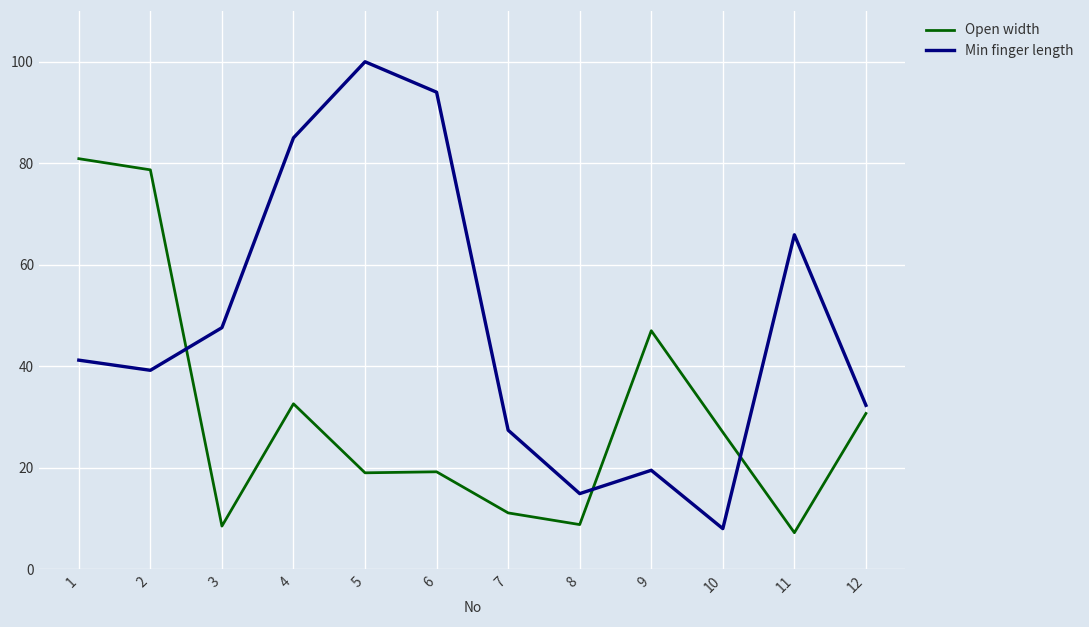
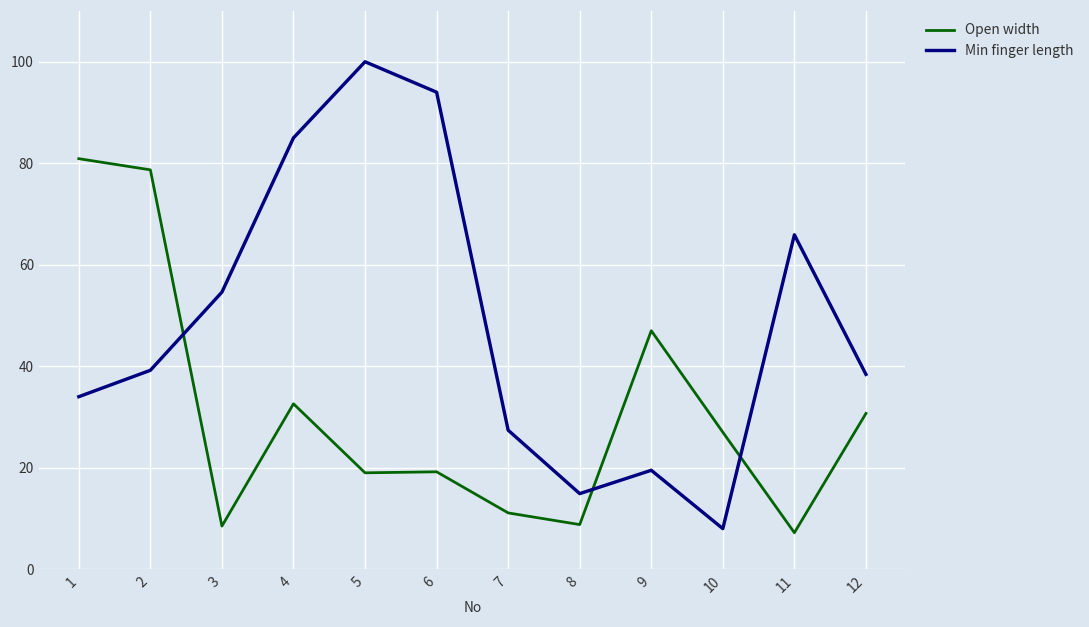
Min finger length, 1: 41 -> 34
Min finger length, 3: 48 -> 55
Min finger length, 12: 32 -> 38
